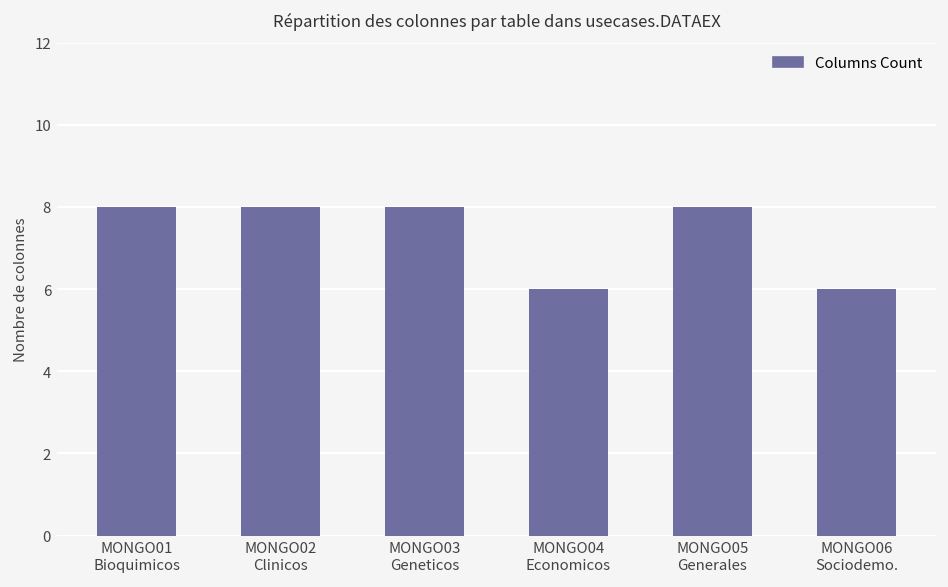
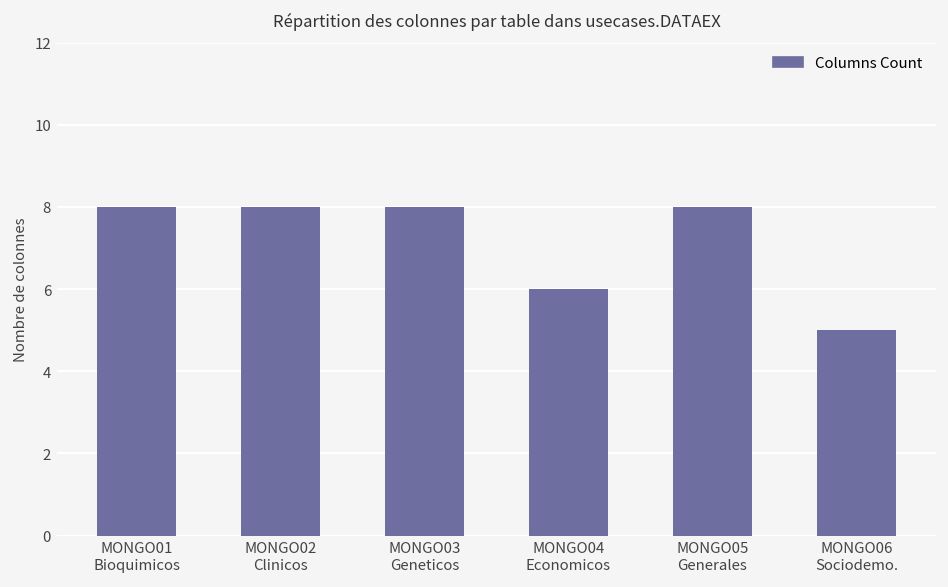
MONGO06 Sociodemo.: 6 -> 5
